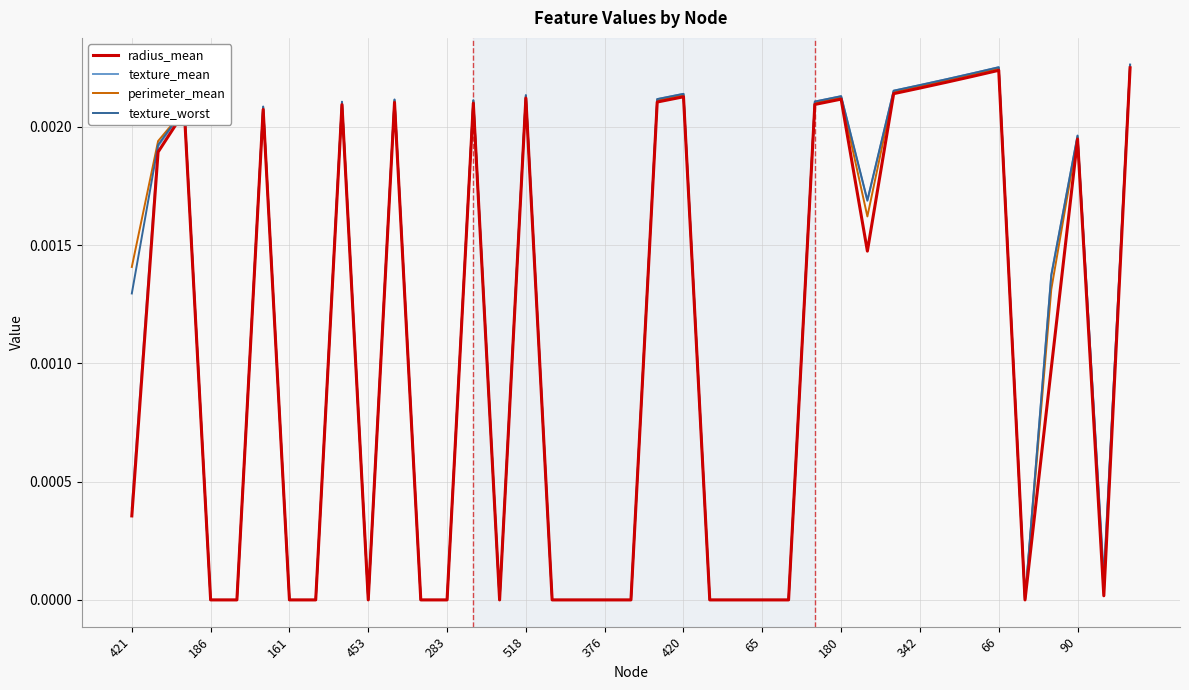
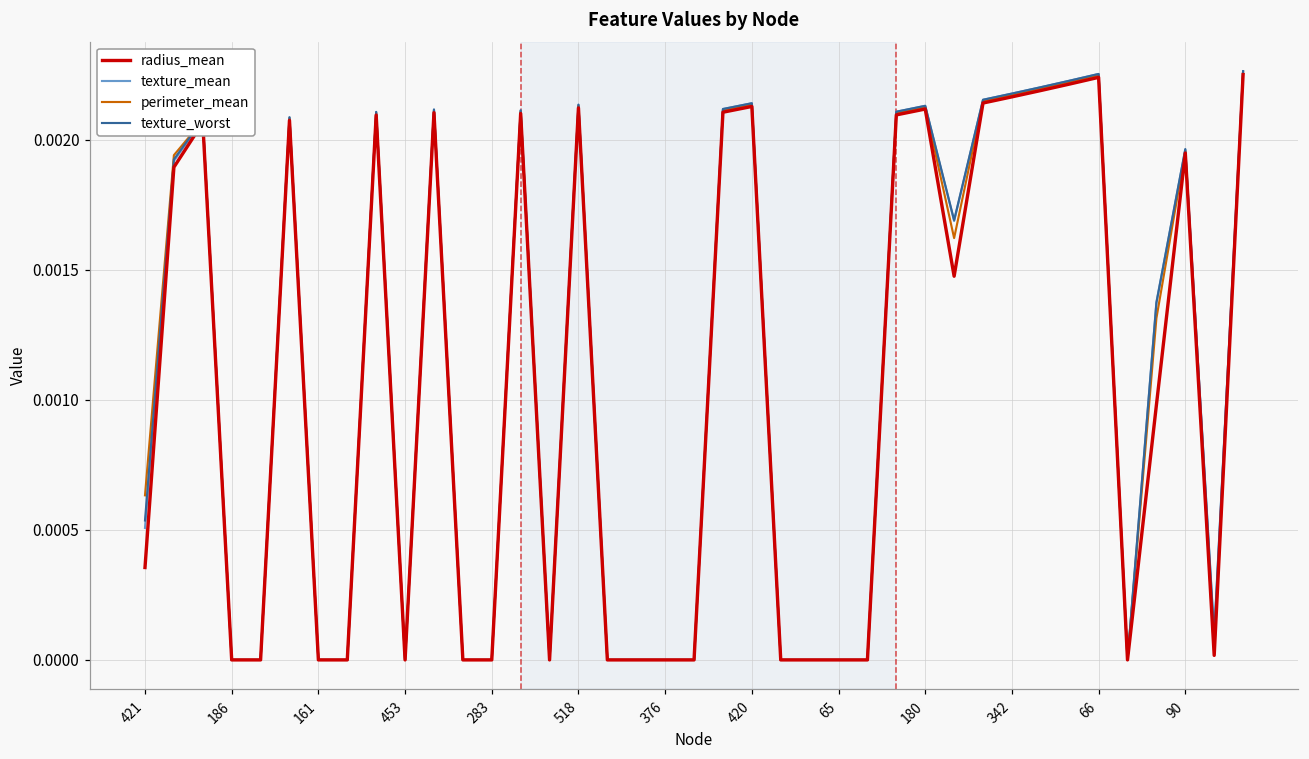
texture_mean, 421: 0.00039 -> 0.00051
perimeter_mean, 421: 0.00141 -> 0.00063
texture_worst, 421: 0.00130 -> 0.00054
